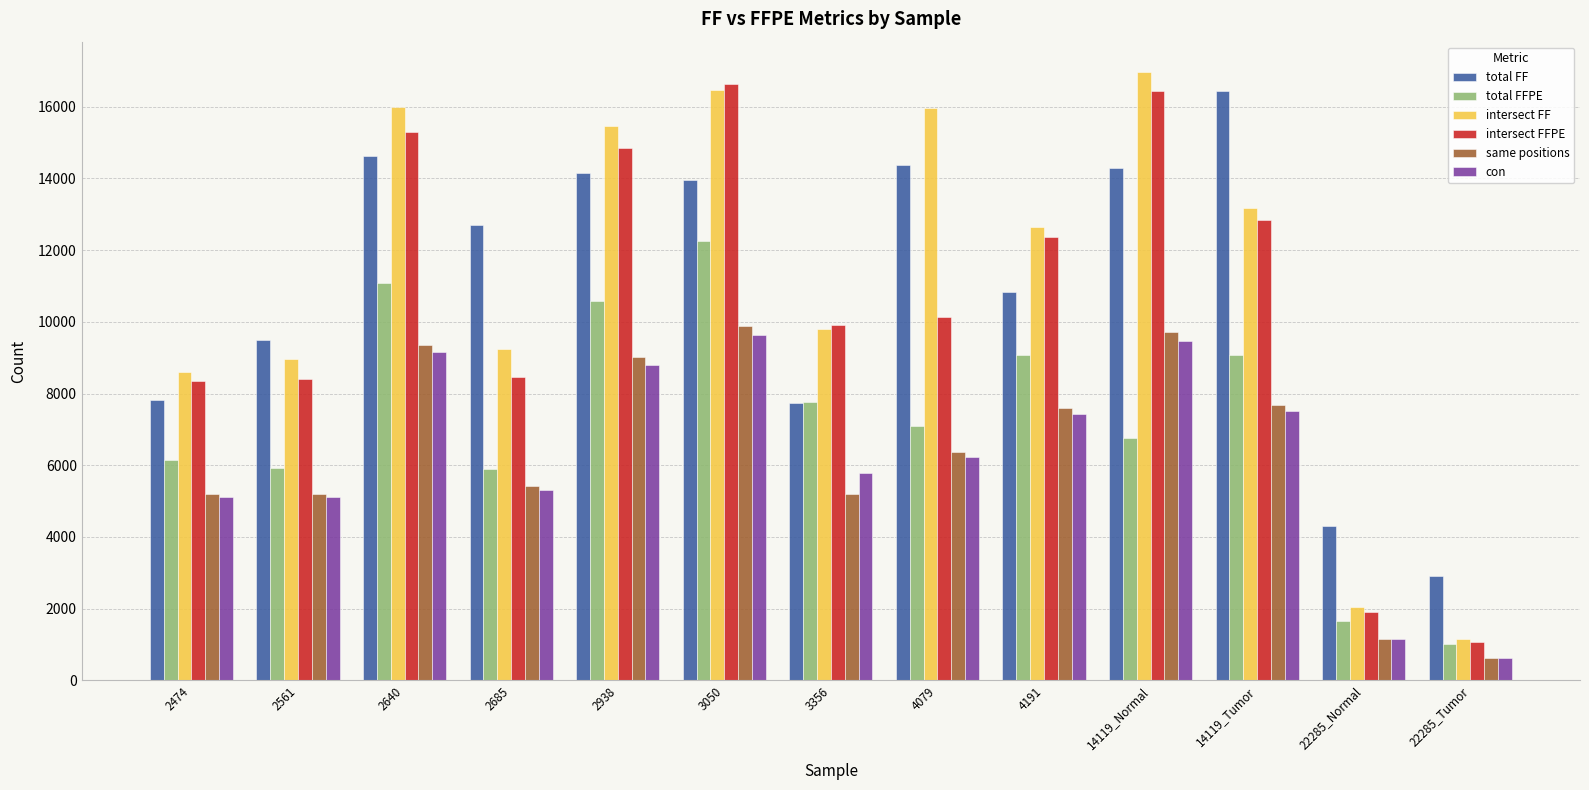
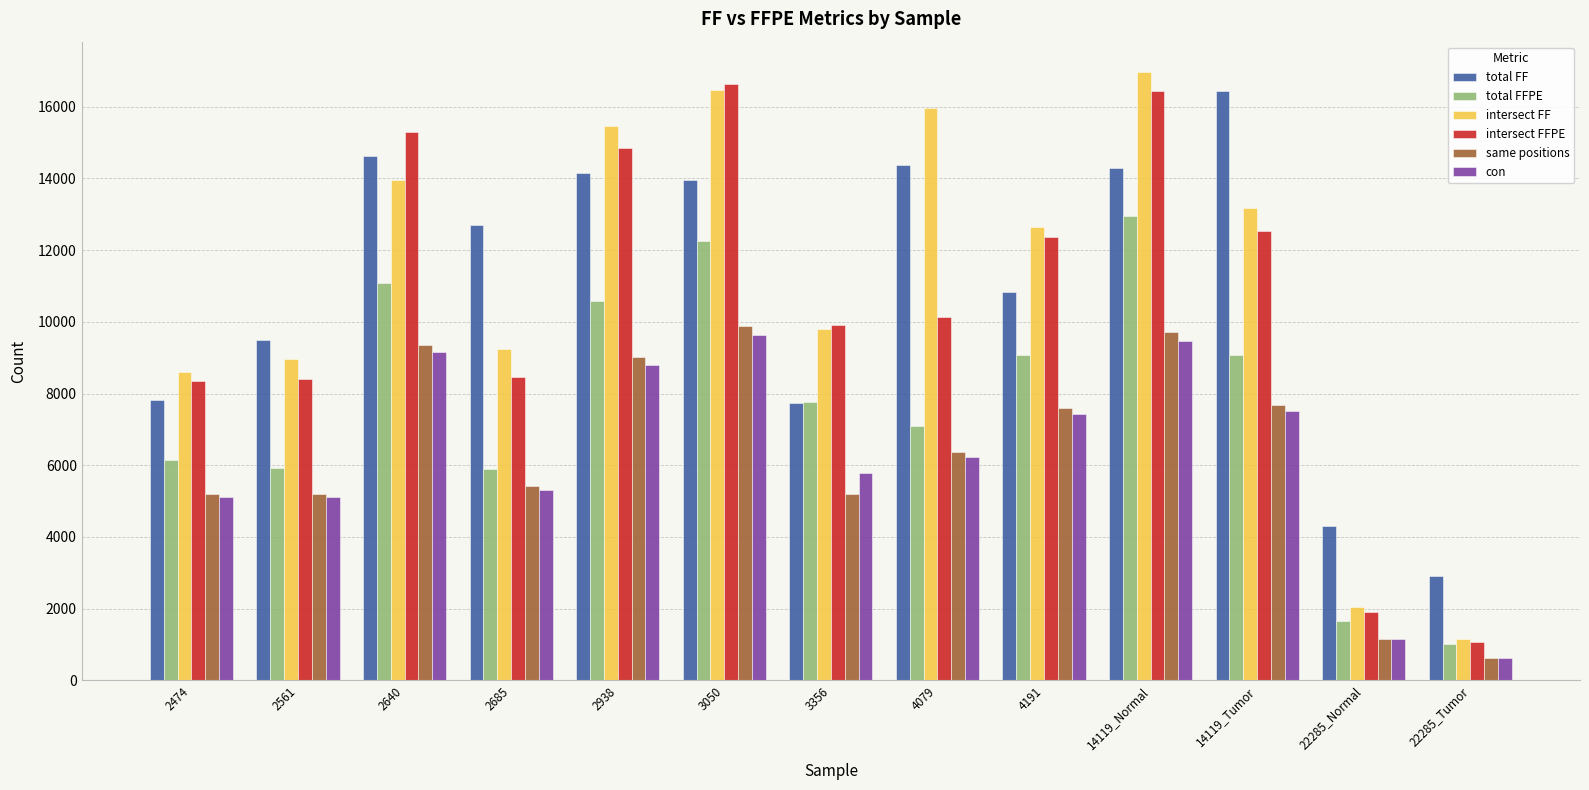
intersect FF, 2640: 16000 -> 14000
total FFPE, 14119_Normal: 6800 -> 13000
intersect FFPE, 14119_Tumor: 12900 -> 12500
